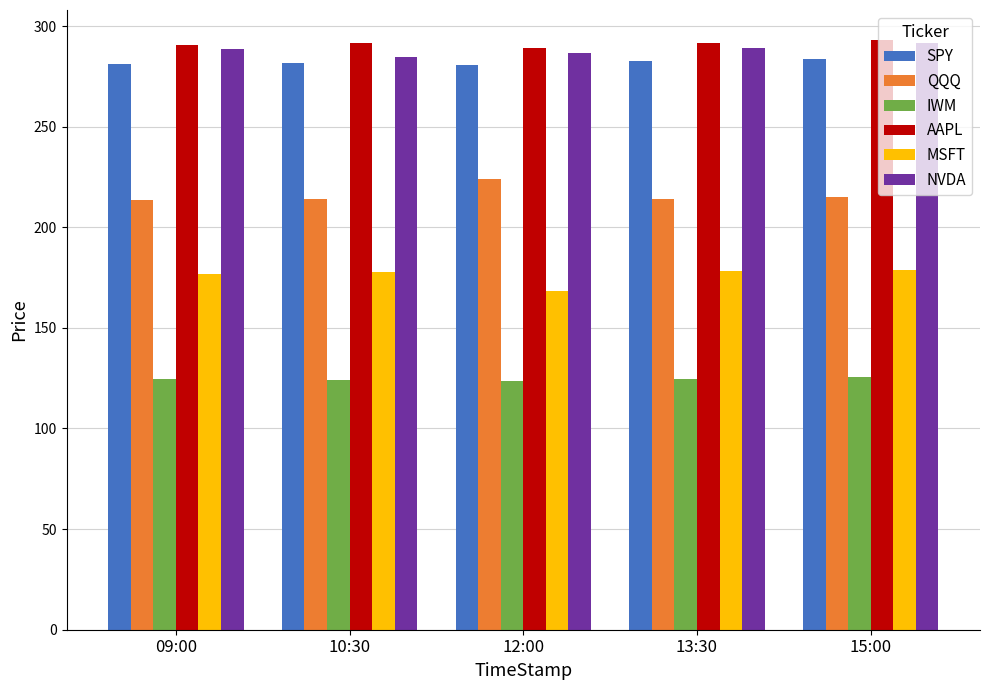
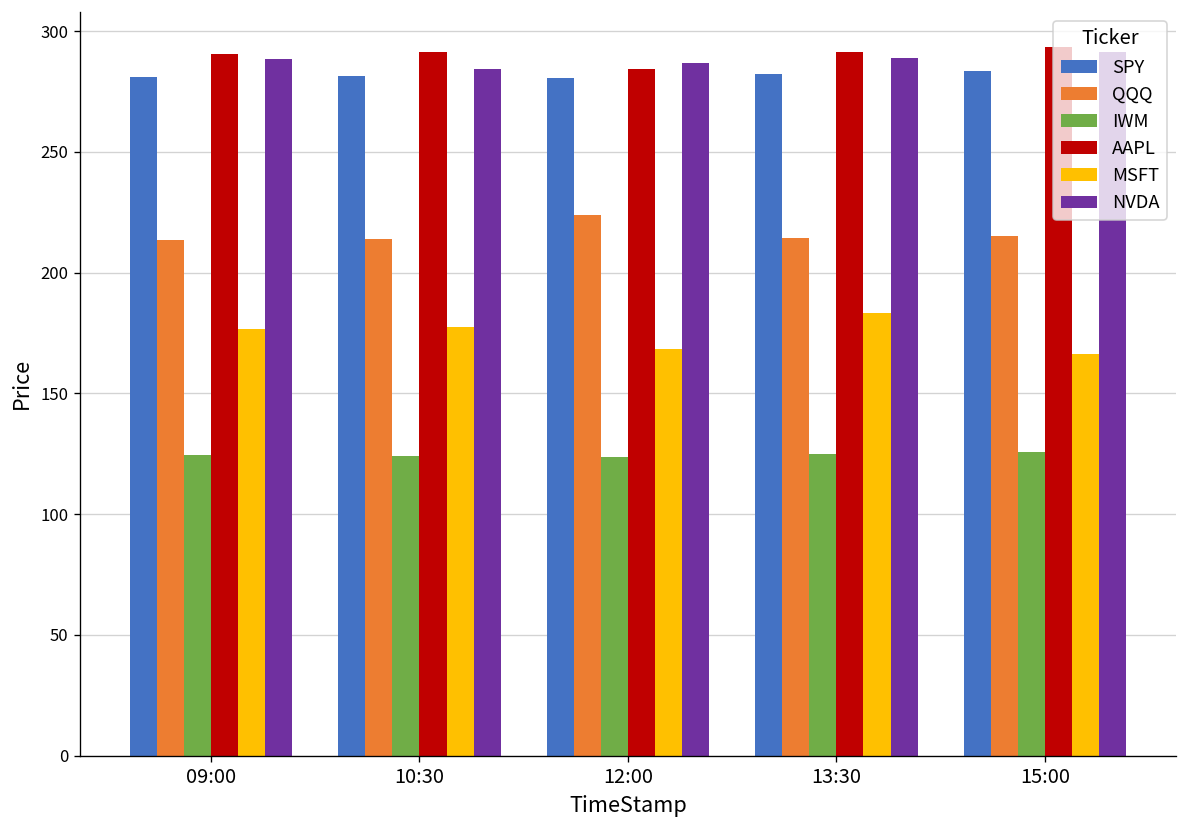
AAPL, 12:00: 289 -> 285
MSFT, 13:30: 178 -> 183
MSFT, 15:00: 179 -> 166
